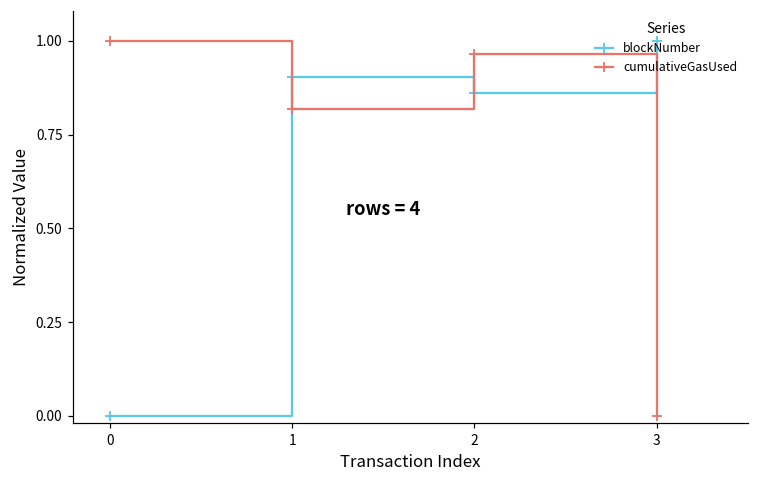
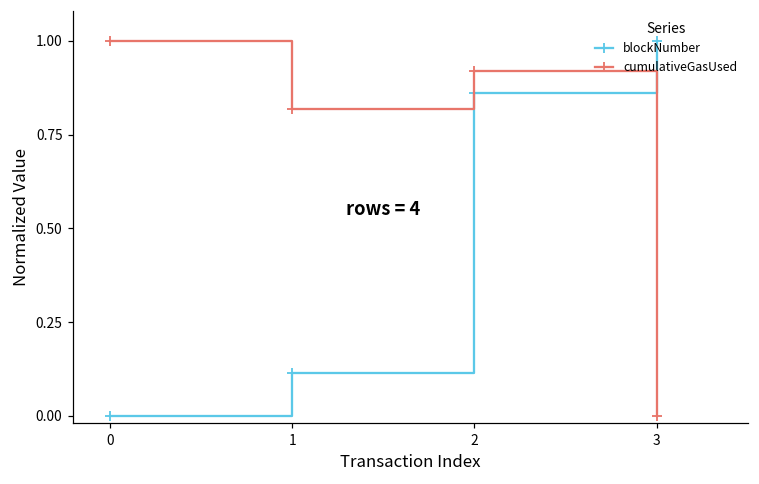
blockNumber, 1: 0.90 -> 0.11
cumulativeGasUsed, 2: 0.96 -> 0.92
